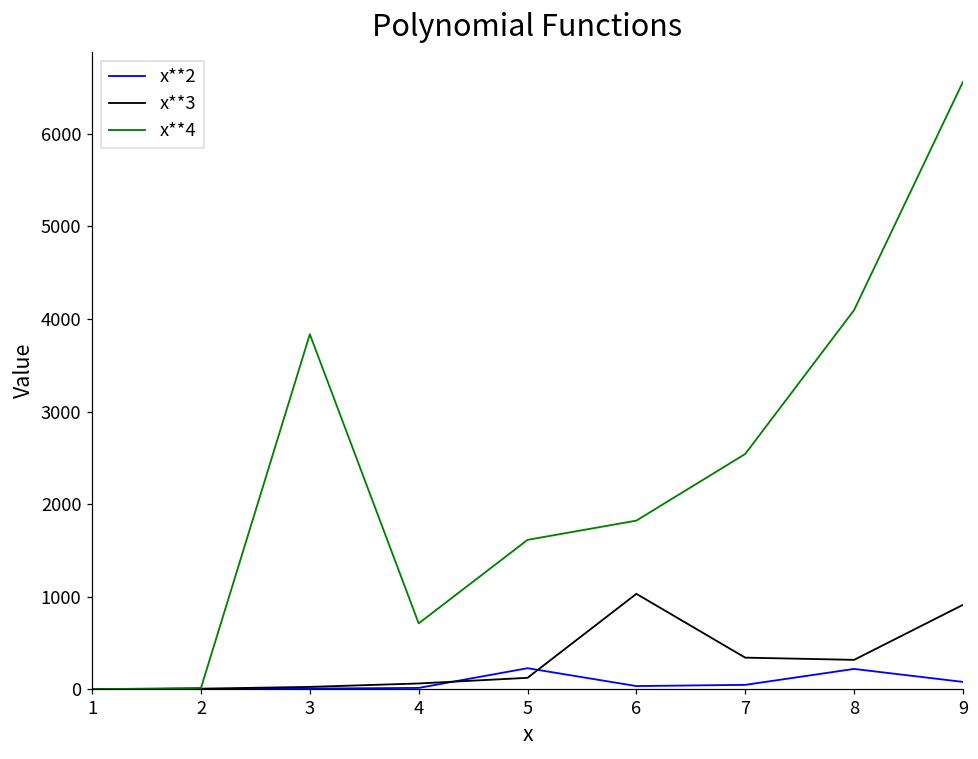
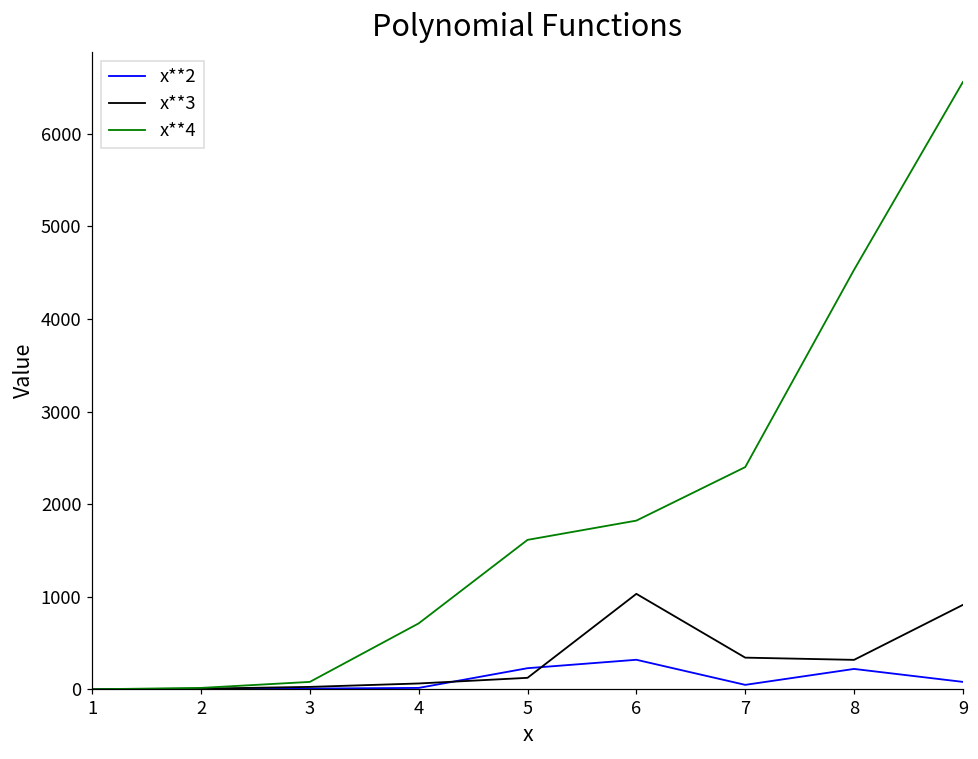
x**4, 3: 3800 -> 100
x**2, 6: 0 -> 300
x**4, 7: 2500 -> 2400
x**4, 8: 4100 -> 4500
